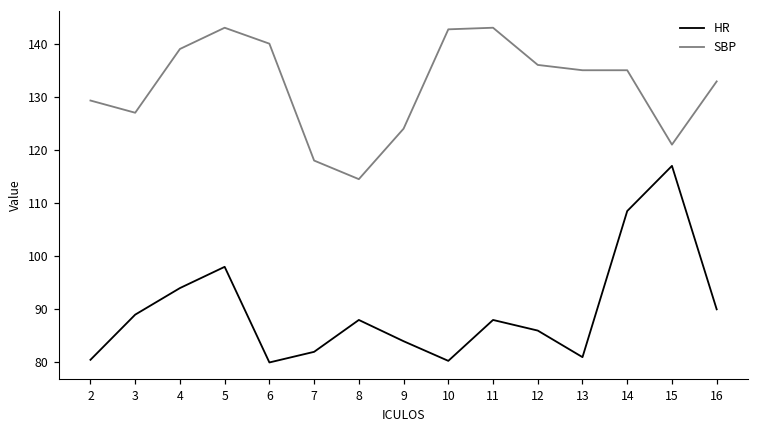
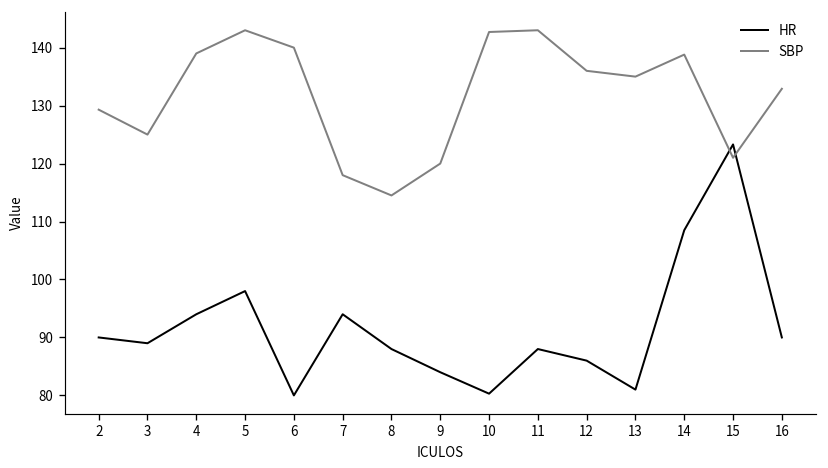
HR, 2: 81 -> 90
SBP, 3: 127 -> 125
HR, 7: 82 -> 94
SBP, 9: 124 -> 120
SBP, 14: 135 -> 139
HR, 15: 117 -> 123
